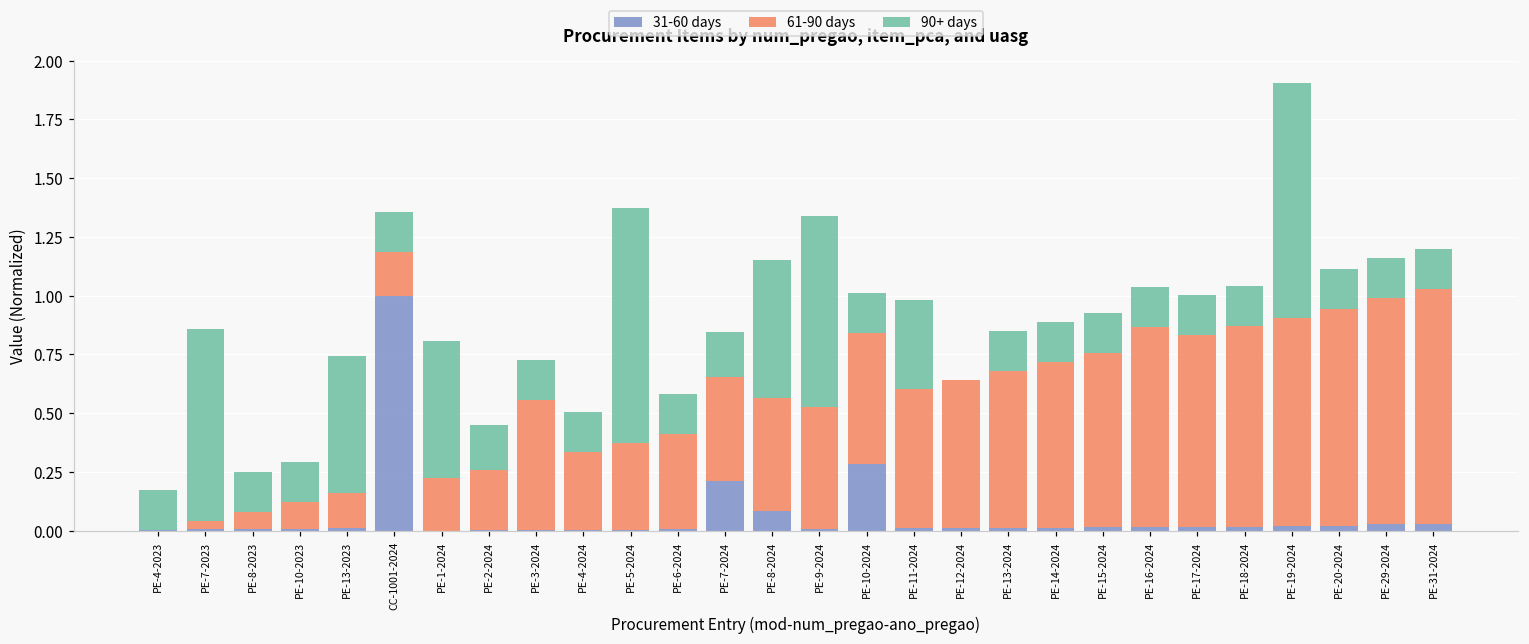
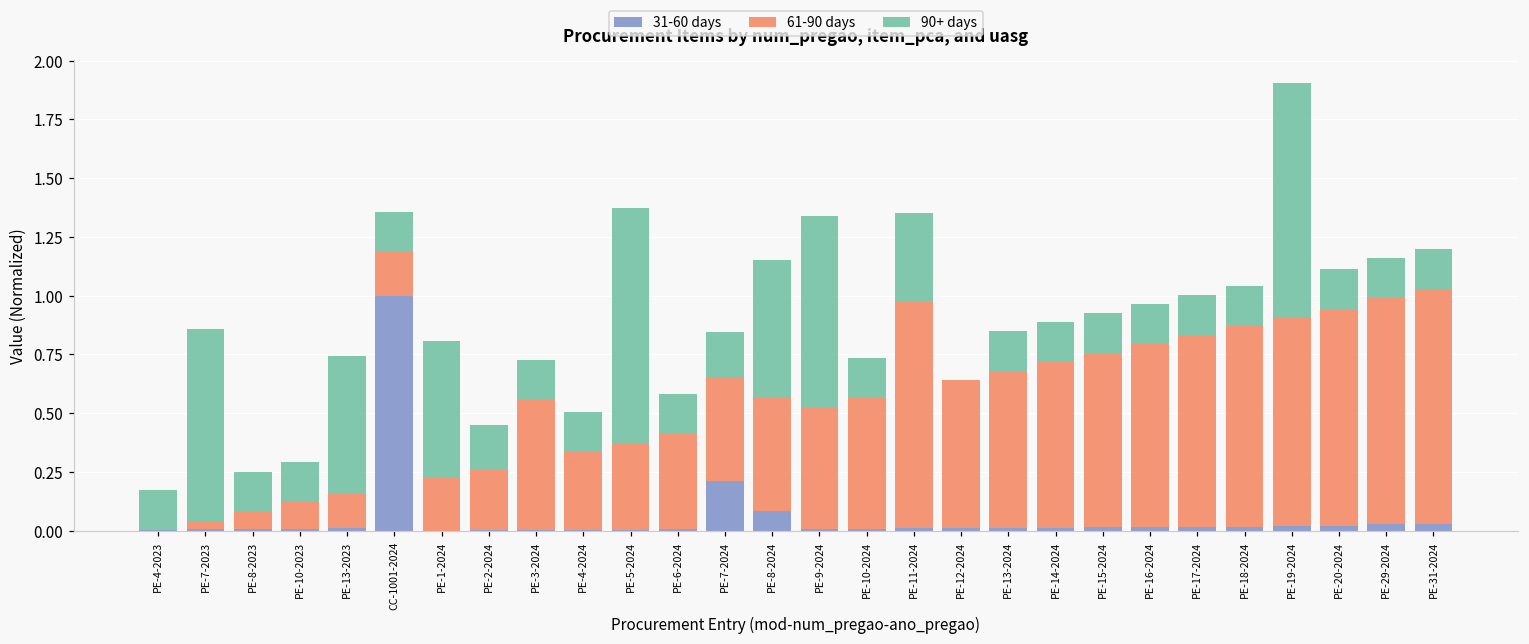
31-60 days, PE-10-2024: 0.28 -> 0.01
61-90 days, PE-11-2024: 0.59 -> 0.96
61-90 days, PE-16-2024: 0.85 -> 0.78
